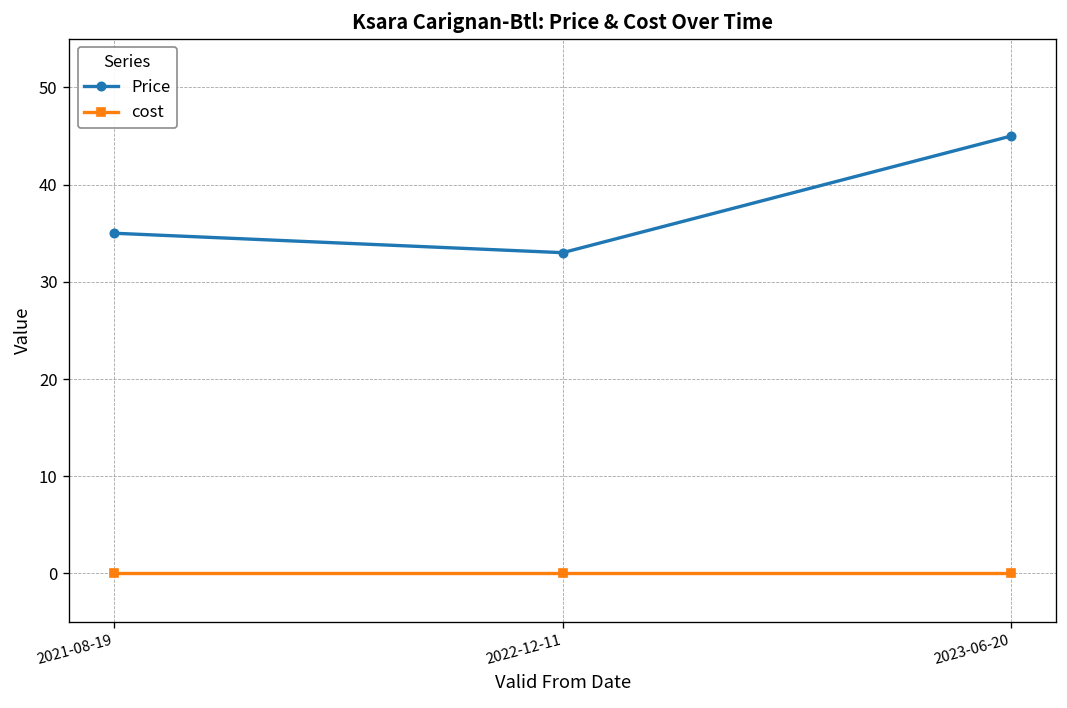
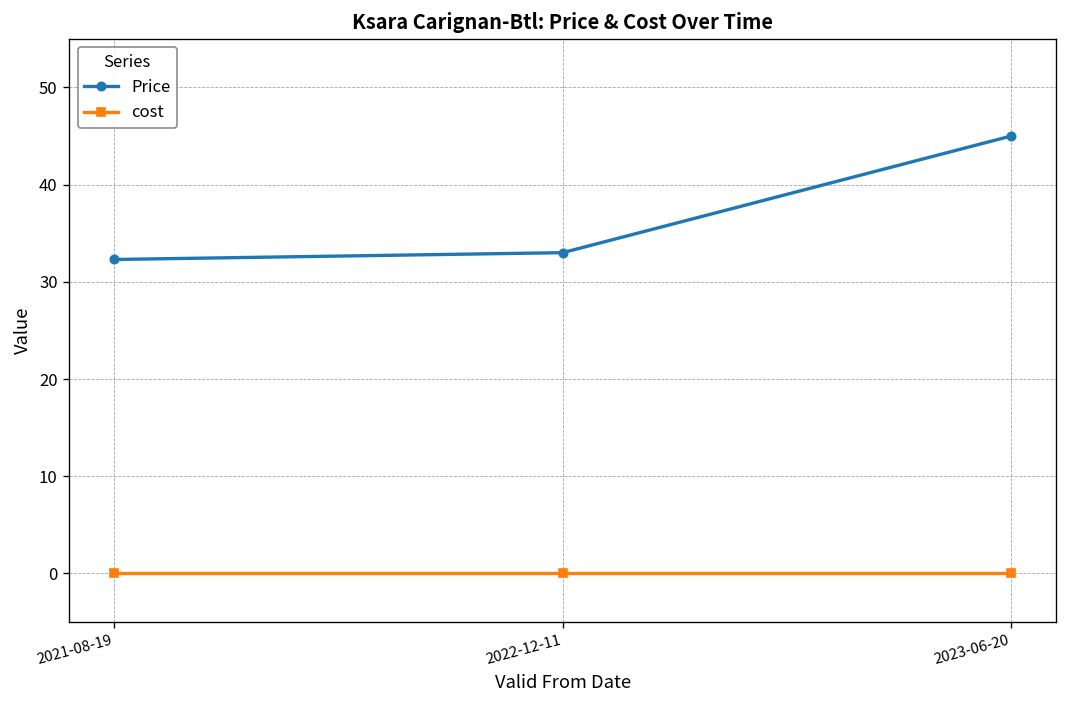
Price, 2021-08-19: 35 -> 32
